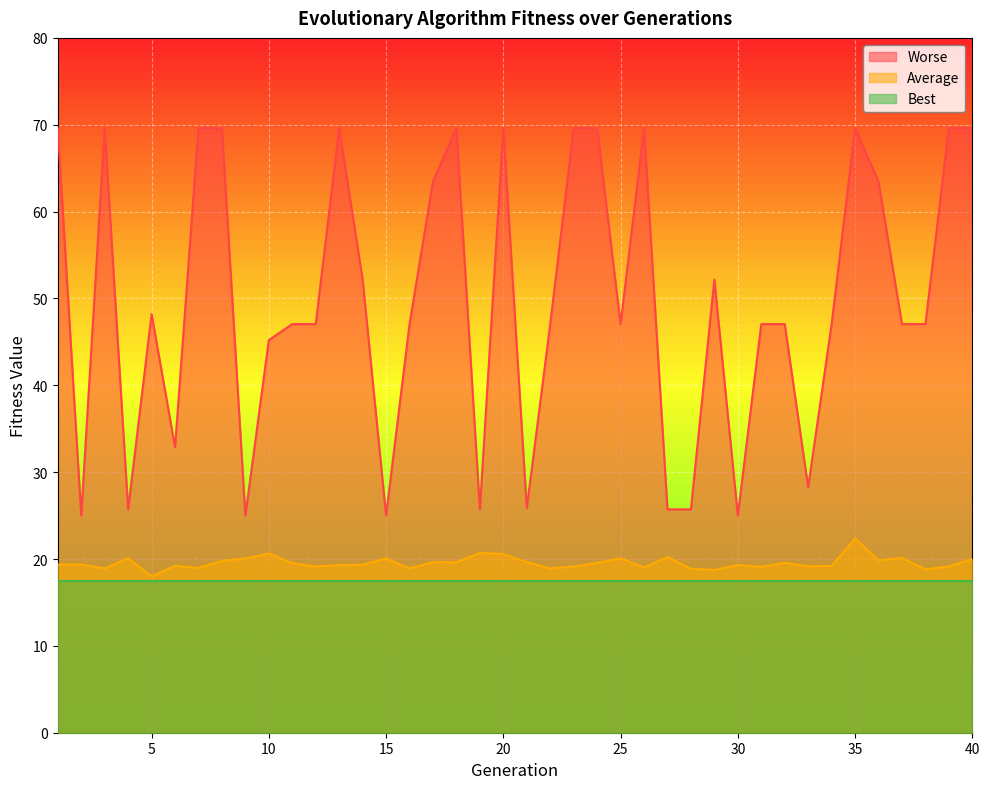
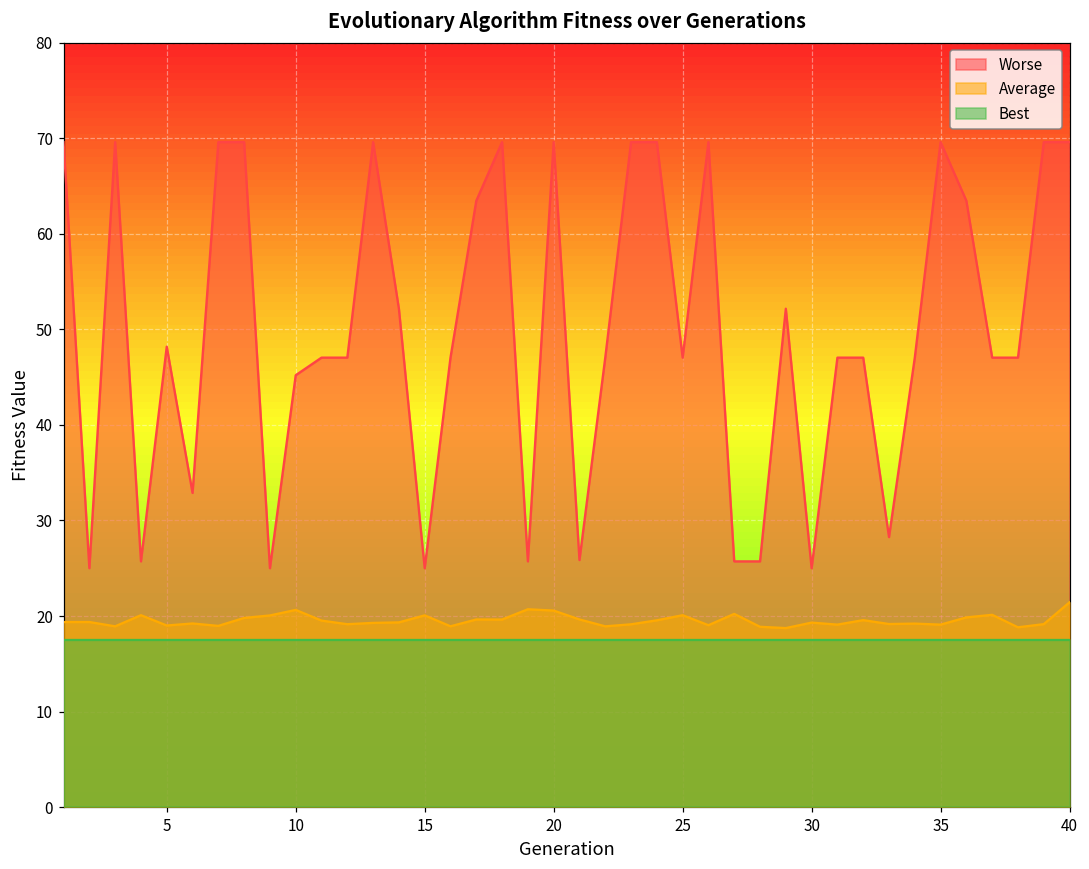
Average, 5: 18 -> 19
Average, 35: 22 -> 19
Average, 40: 20 -> 21
